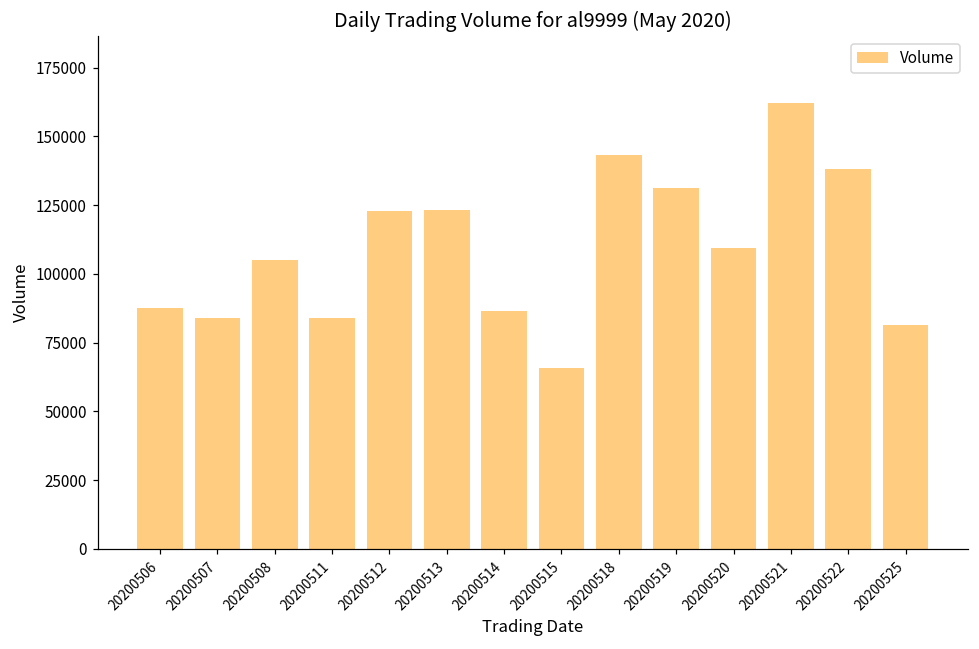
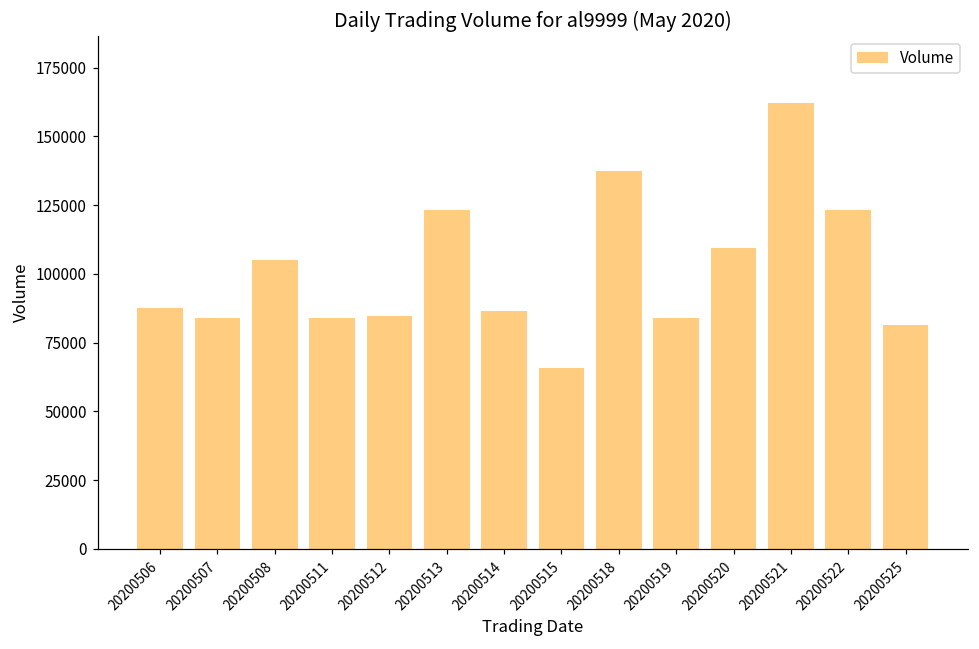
20200512: 123000 -> 85000
20200518: 143000 -> 137000
20200519: 131000 -> 84000
20200522: 138000 -> 123000
